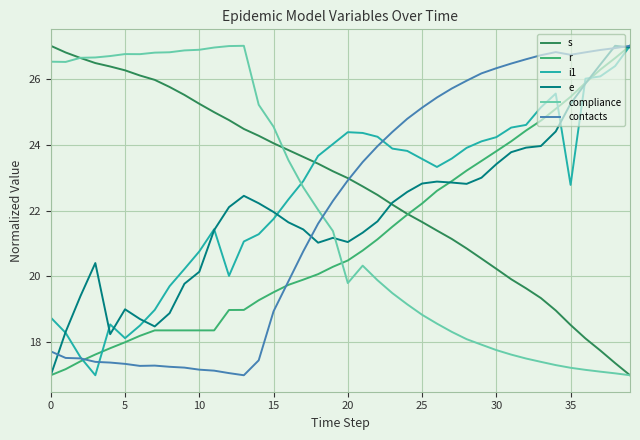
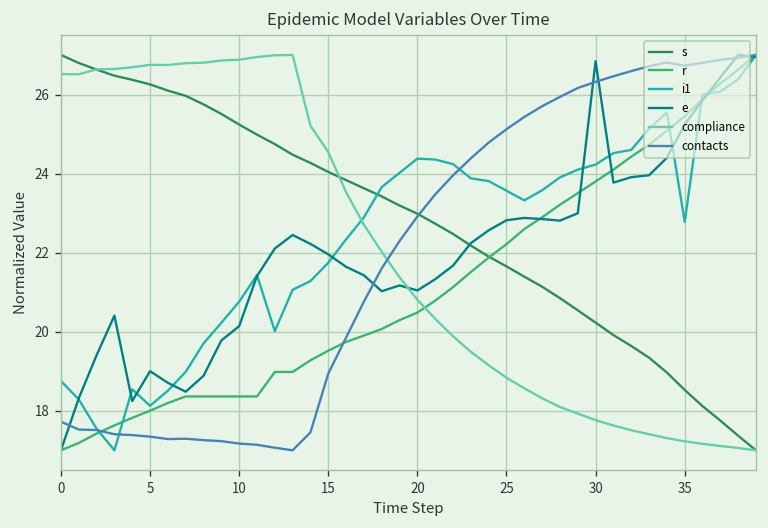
compliance, 20: 19.8 -> 20.8
e, 30: 23.4 -> 26.8
